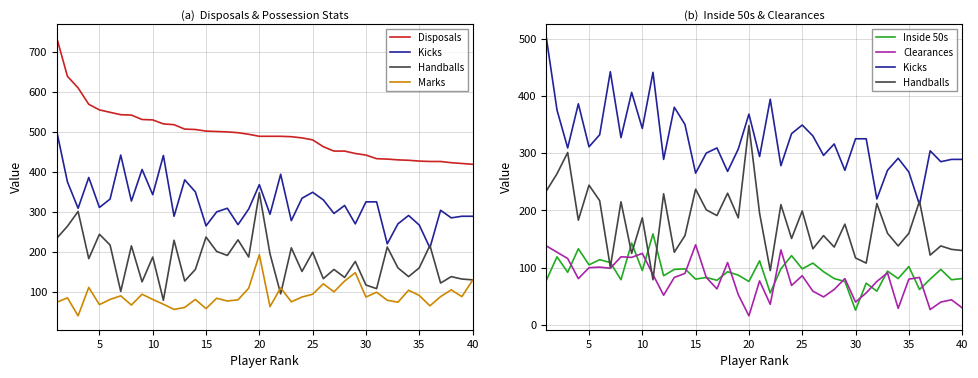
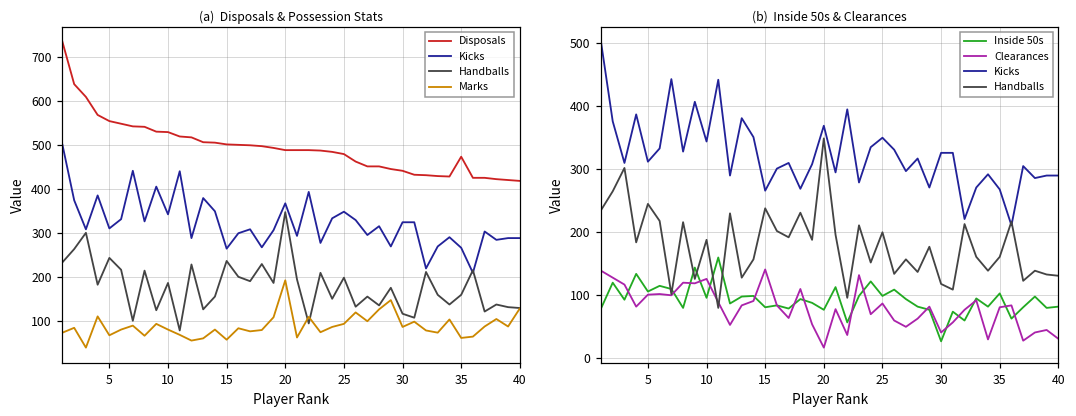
(a) Disposals & Possession Stats, Disposals, 35: 430 -> 470
(a) Disposals & Possession Stats, Marks, 35: 90 -> 60
